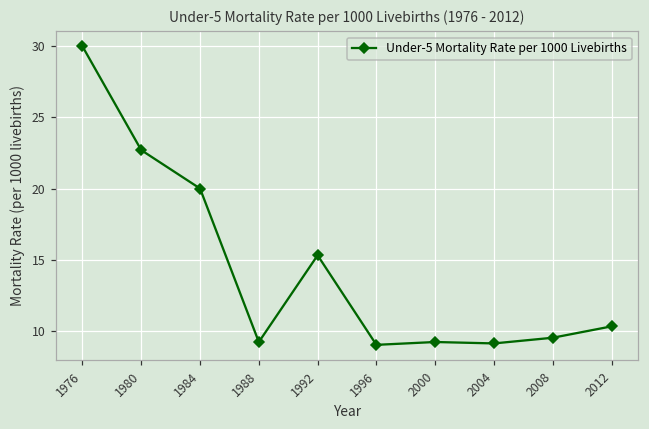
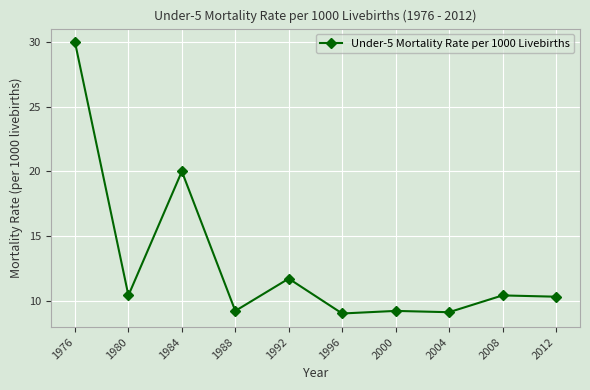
1980: 22.7 -> 10.4
1992: 15.3 -> 11.7
2008: 9.5 -> 10.4
